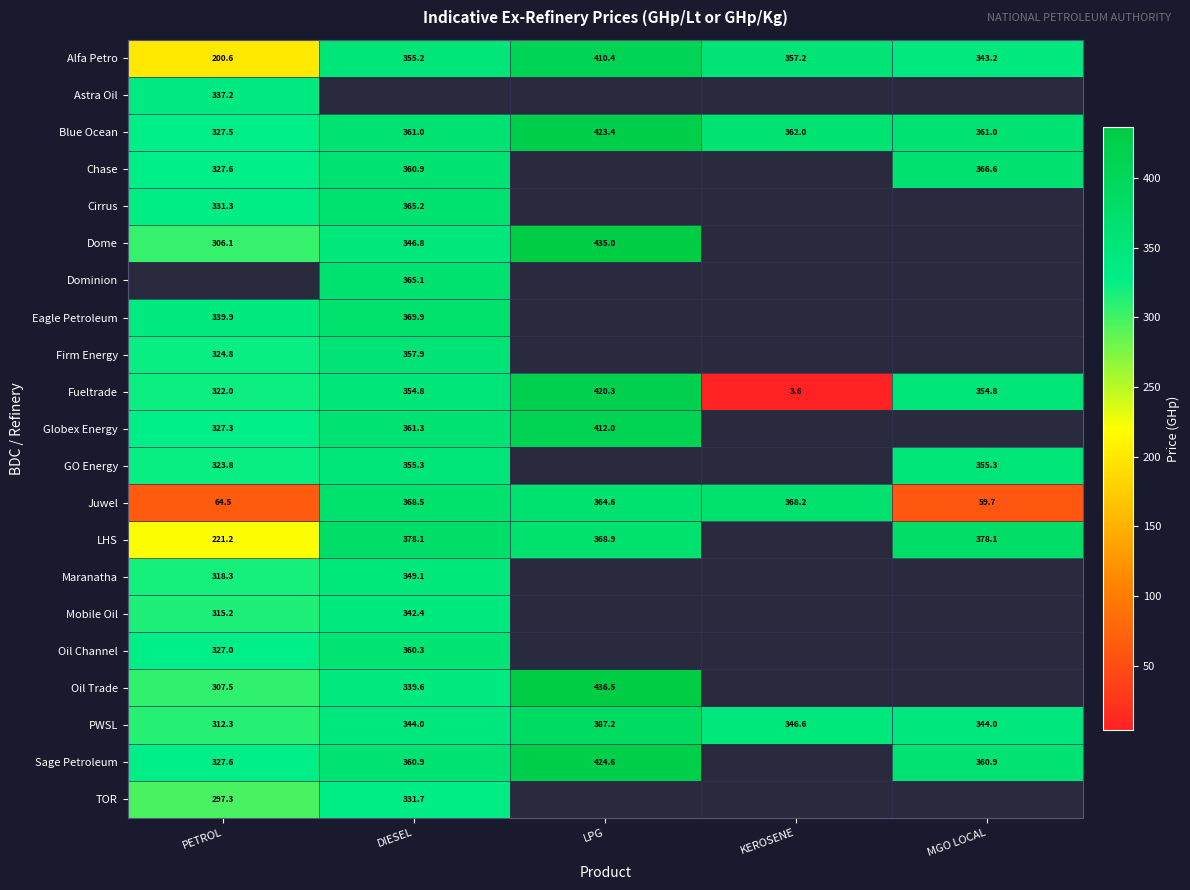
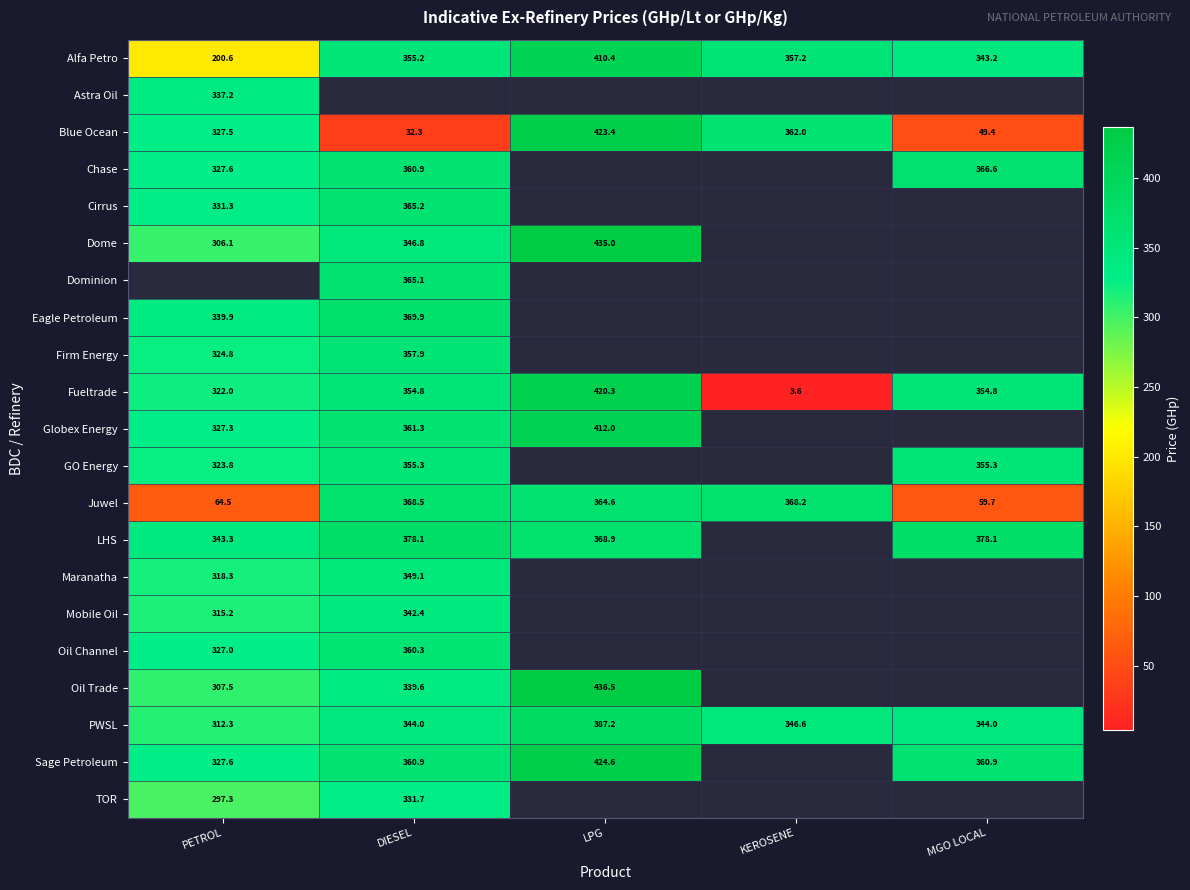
Blue Ocean, DIESEL: 361.0 -> 32.3
Blue Ocean, MGO LOCAL: 361.0 -> 49.4
LHS, PETROL: 221.2 -> 343.3
